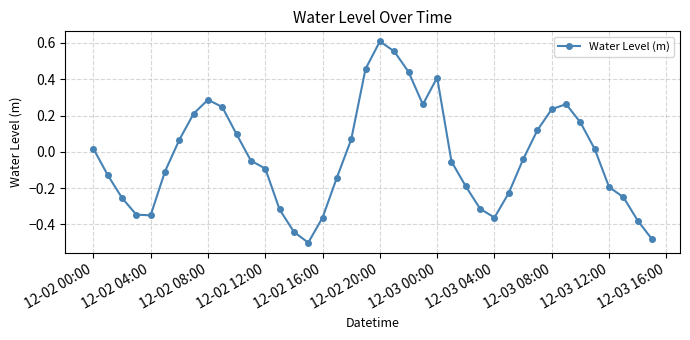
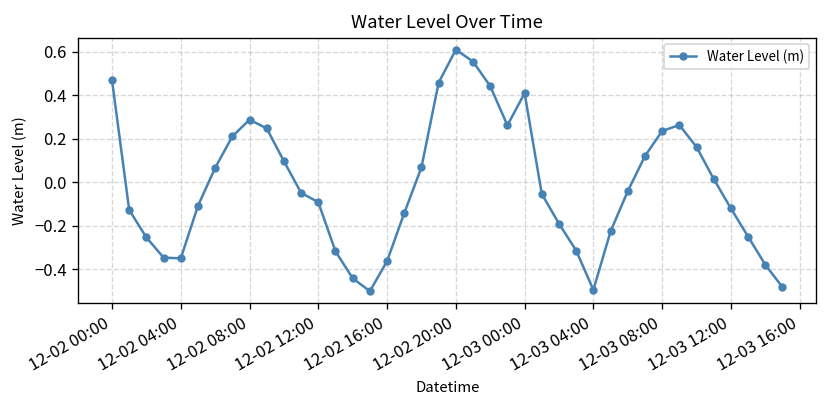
12-02 00:00: 0.02 -> 0.47
12-03 04:00: -0.36 -> -0.49
12-03 12:00: -0.19 -> -0.12
